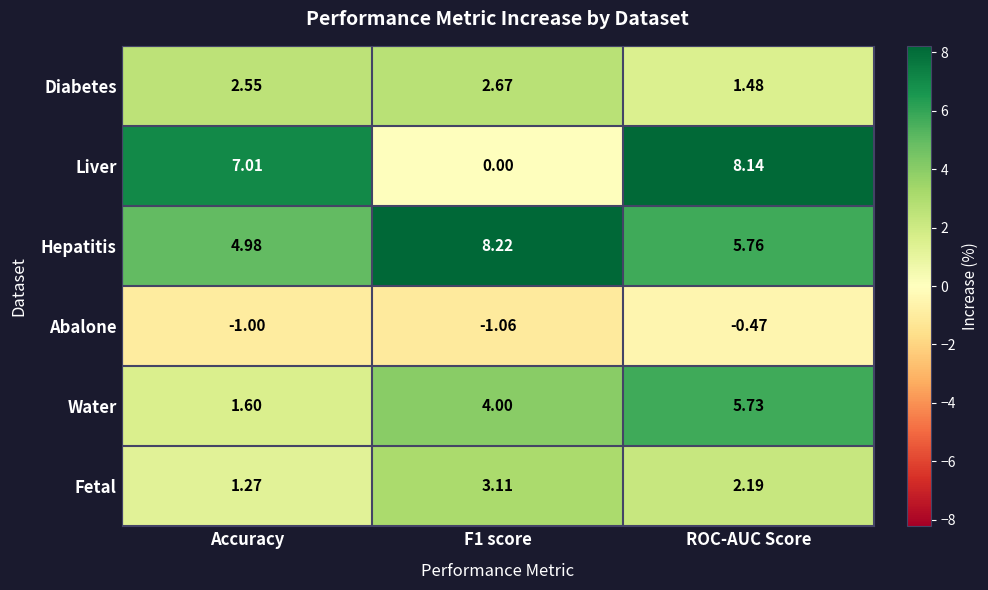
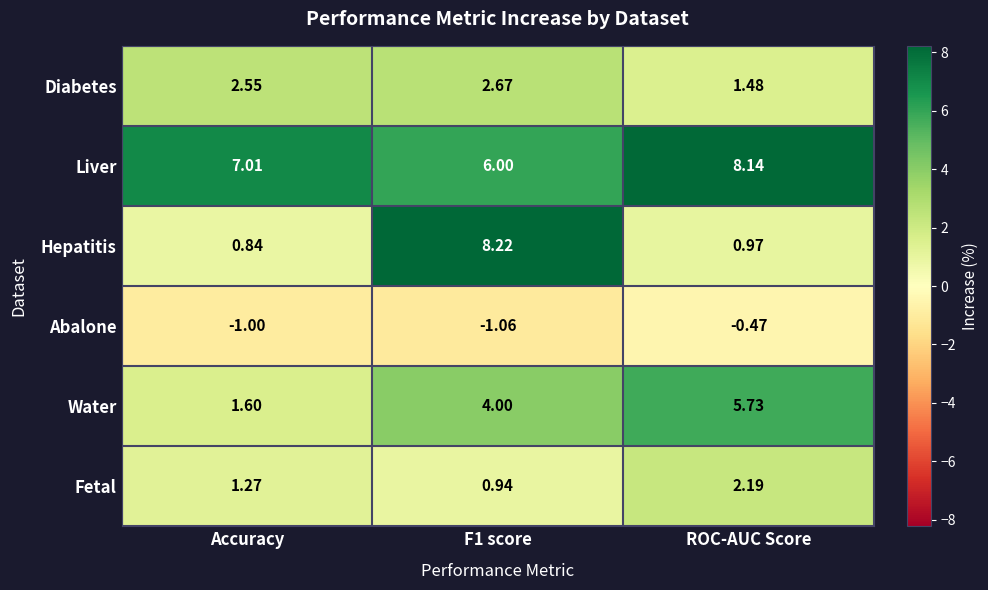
Liver, F1 score: 0.00 -> 6.00
Hepatitis, Accuracy: 4.98 -> 0.84
Hepatitis, ROC-AUC Score: 5.76 -> 0.97
Fetal, F1 score: 3.11 -> 0.94
